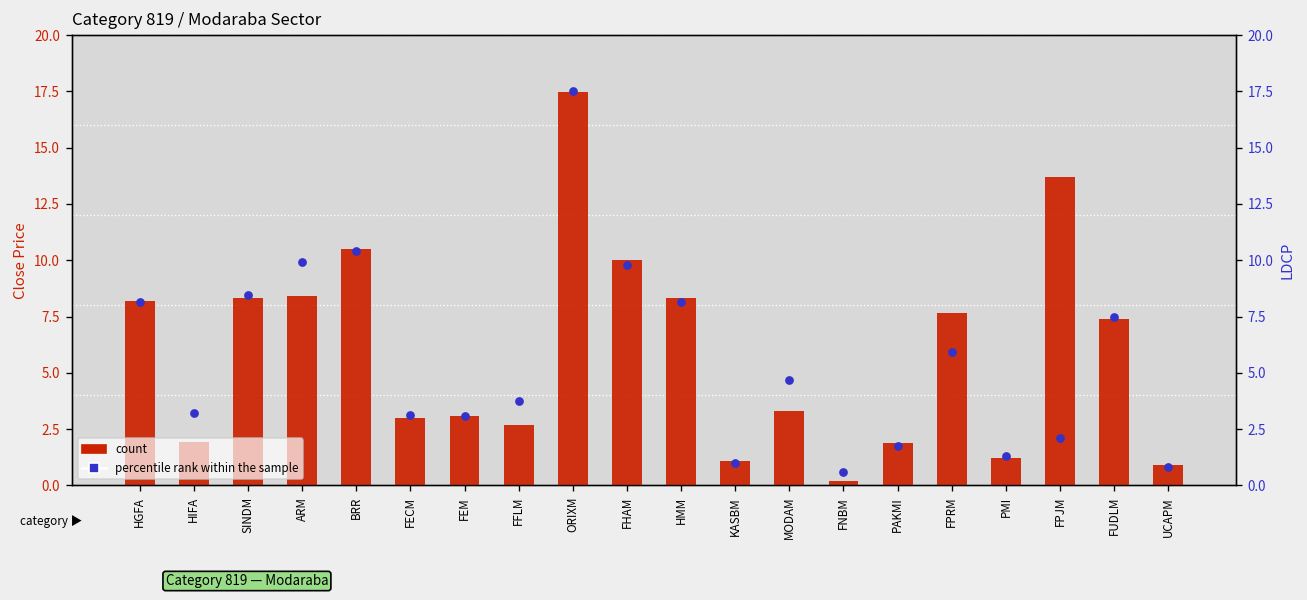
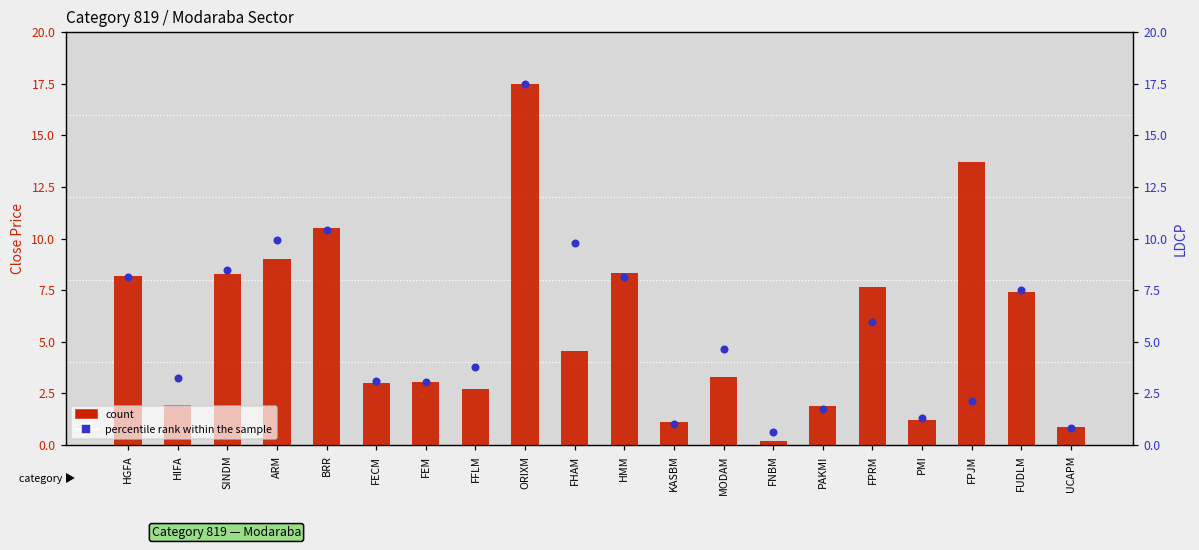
count, ARM: 8.4 -> 9.0
count, FHAM: 10.0 -> 4.6
